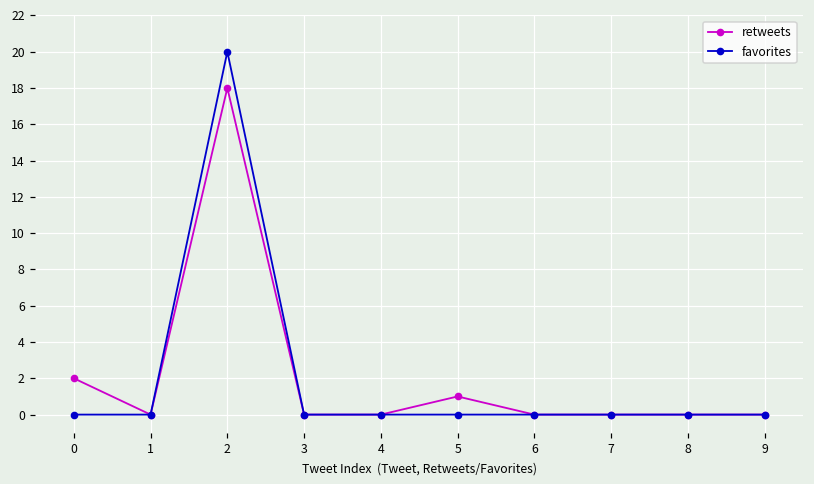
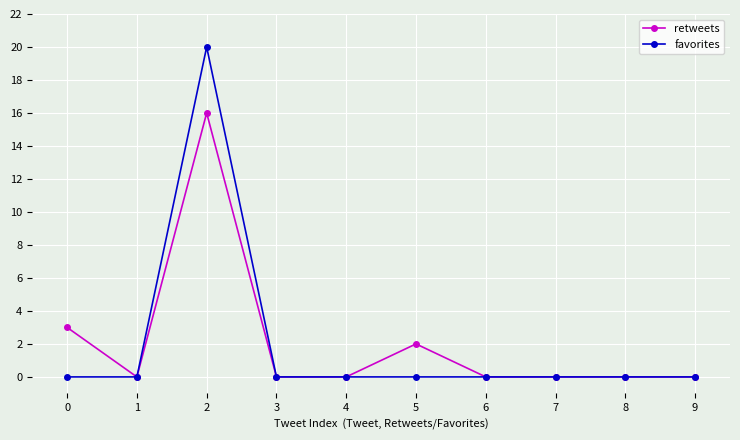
retweets, 0: 2 -> 3
retweets, 2: 18 -> 16
retweets, 5: 1 -> 2
